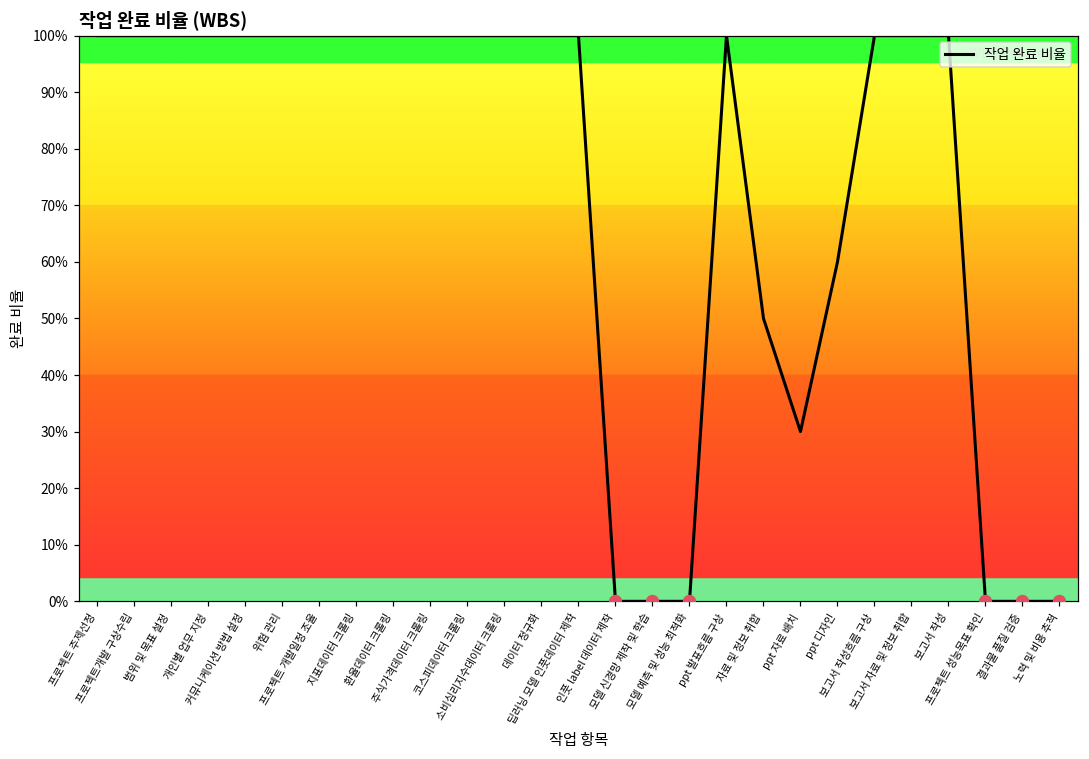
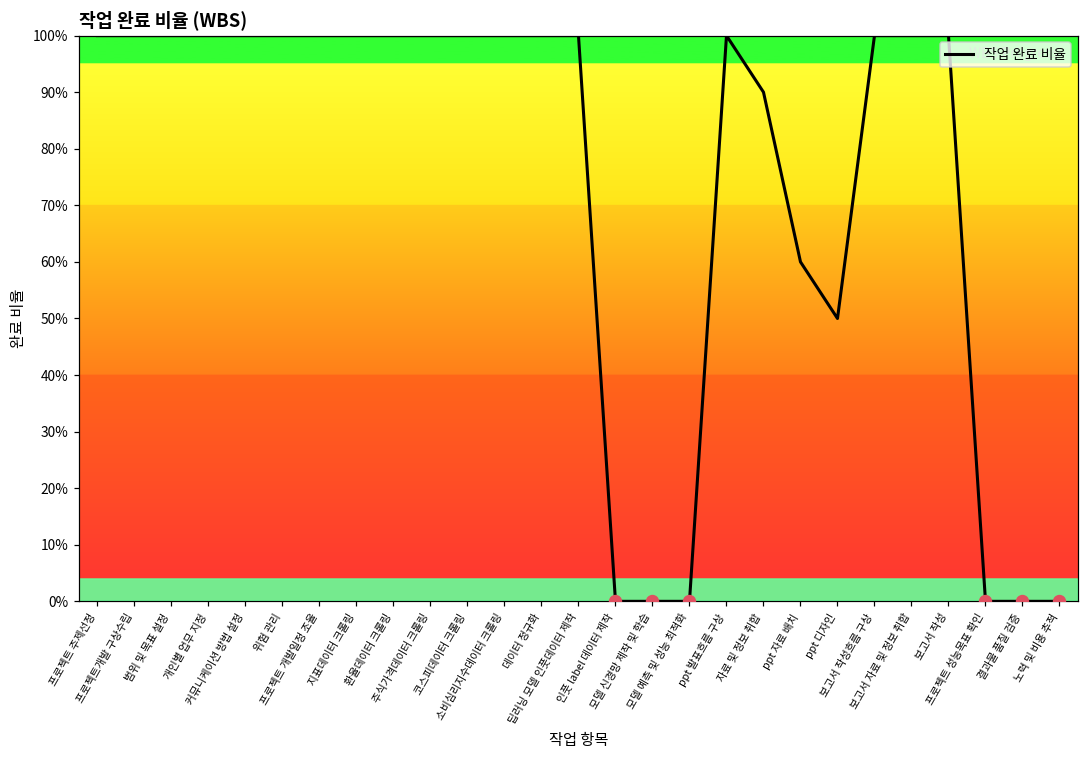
작업 완료 비율, 자료 및 정보 취합: 50% -> 90%
작업 완료 비율, ppt 자료 배치: 30% -> 60%
작업 완료 비율, ppt 디자인: 60% -> 50%
